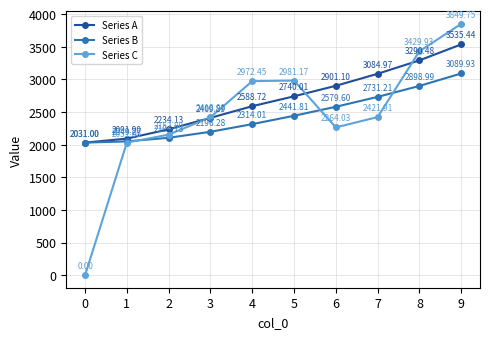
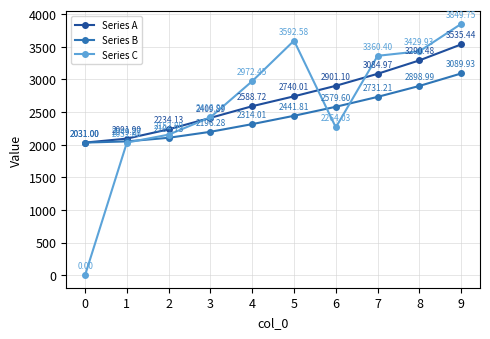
Series C, 5: 2981.17 -> 3592.58
Series C, 7: 2421.91 -> 3360.40
